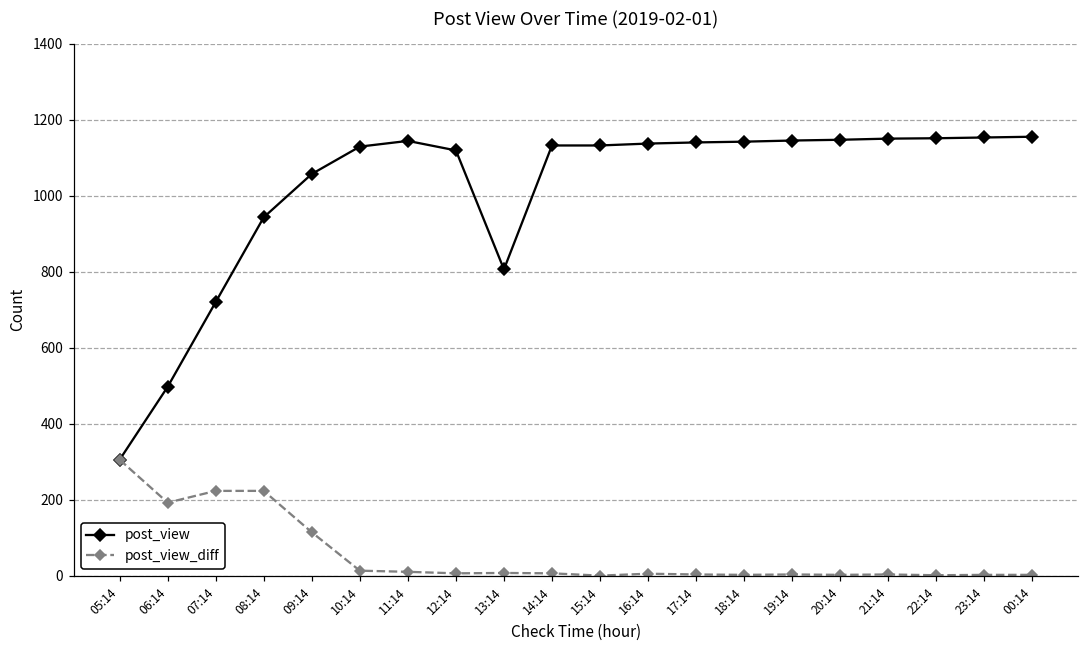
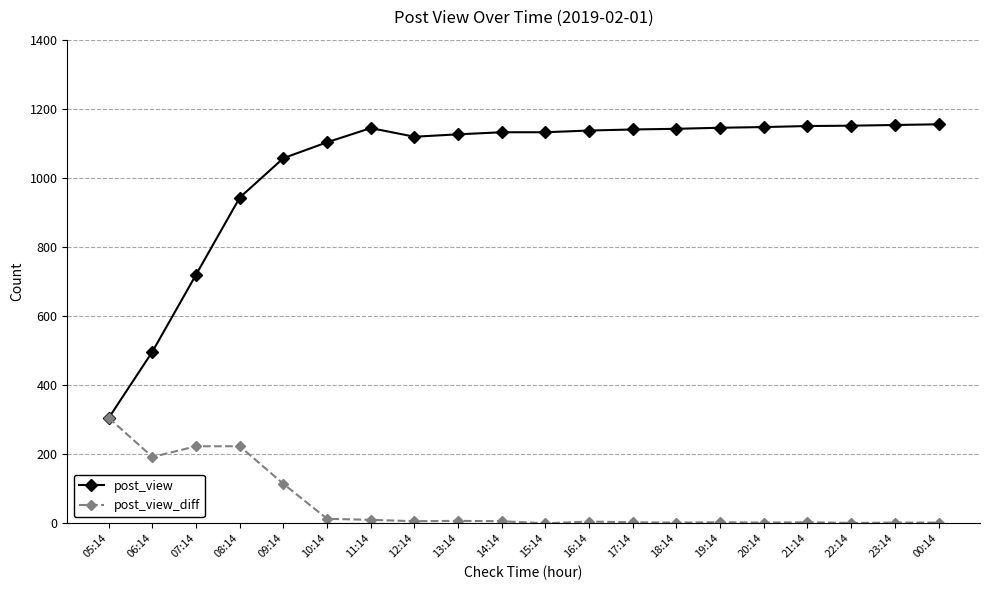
post_view, 10:14: 1130 -> 1100
post_view, 13:14: 810 -> 1130
